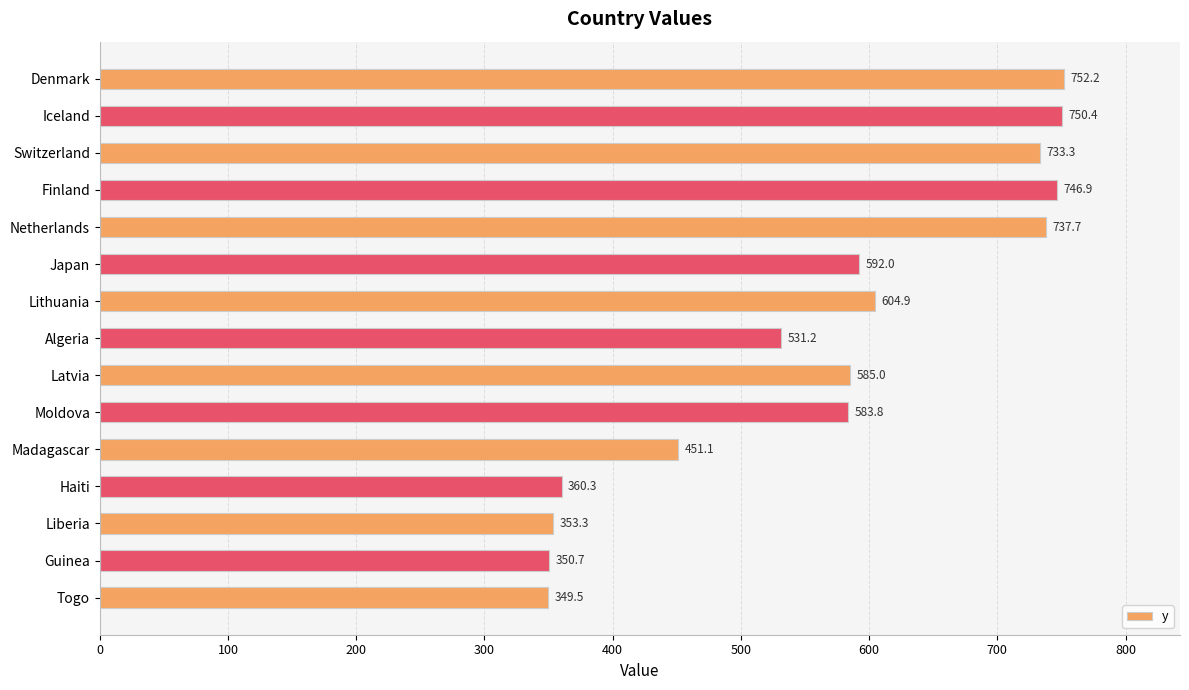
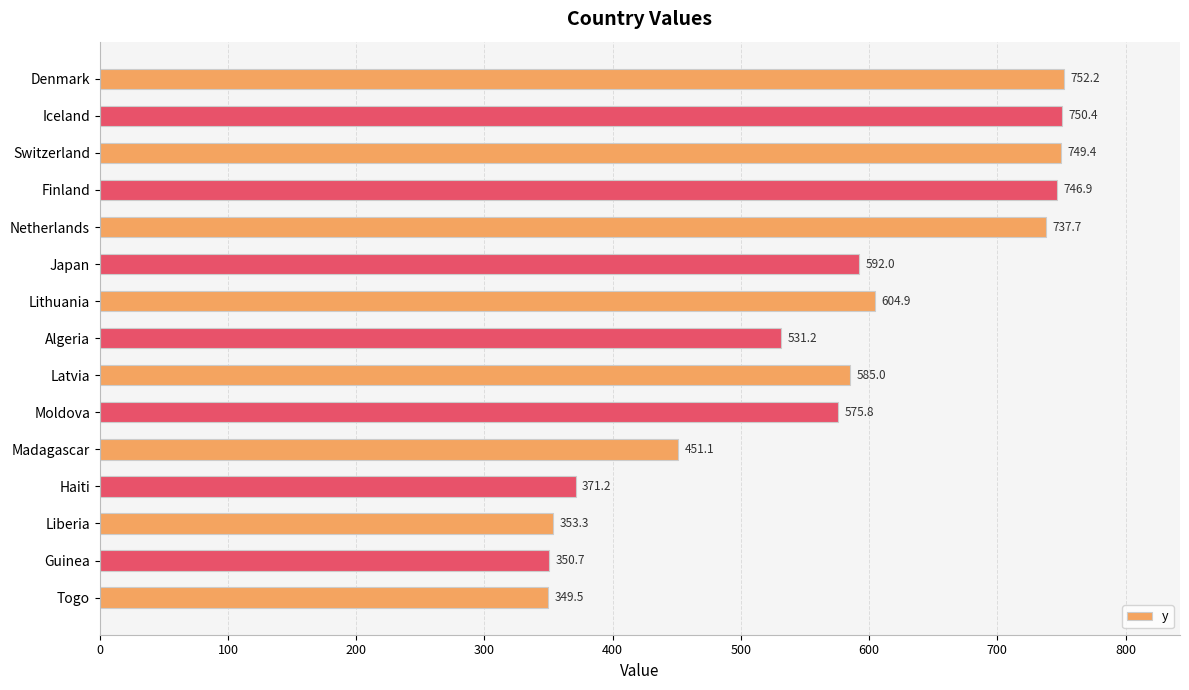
Switzerland: 733.3 -> 749.4
Moldova: 583.8 -> 575.8
Haiti: 360.3 -> 371.2
